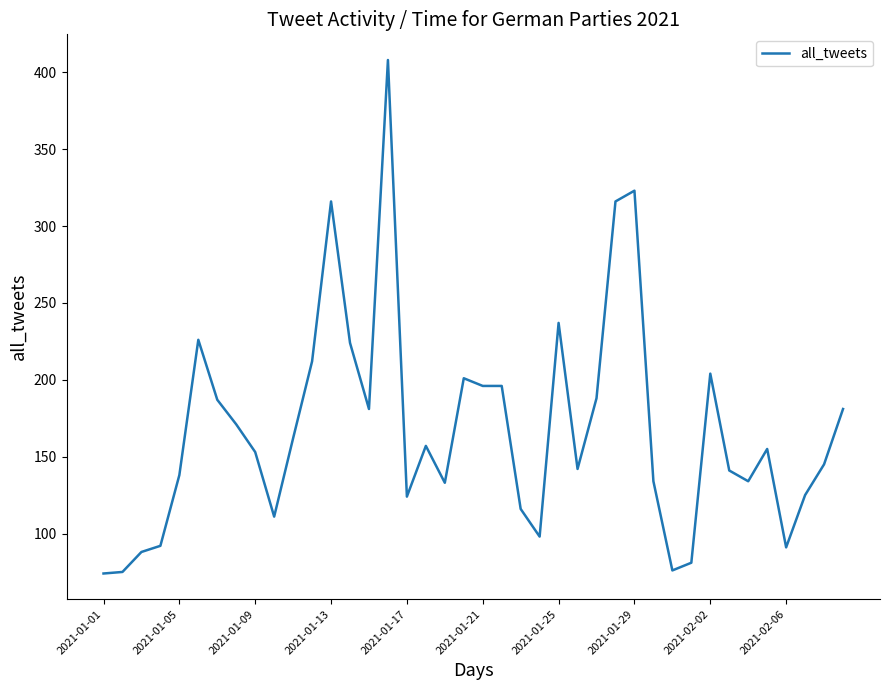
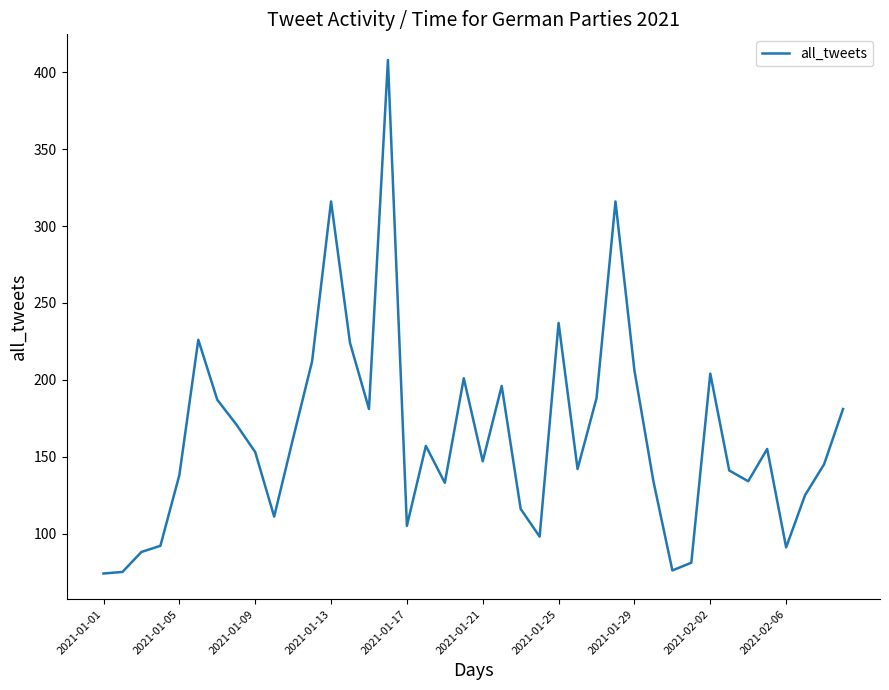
2021-01-17: 124 -> 105
2021-01-21: 196 -> 147
2021-01-29: 323 -> 206
